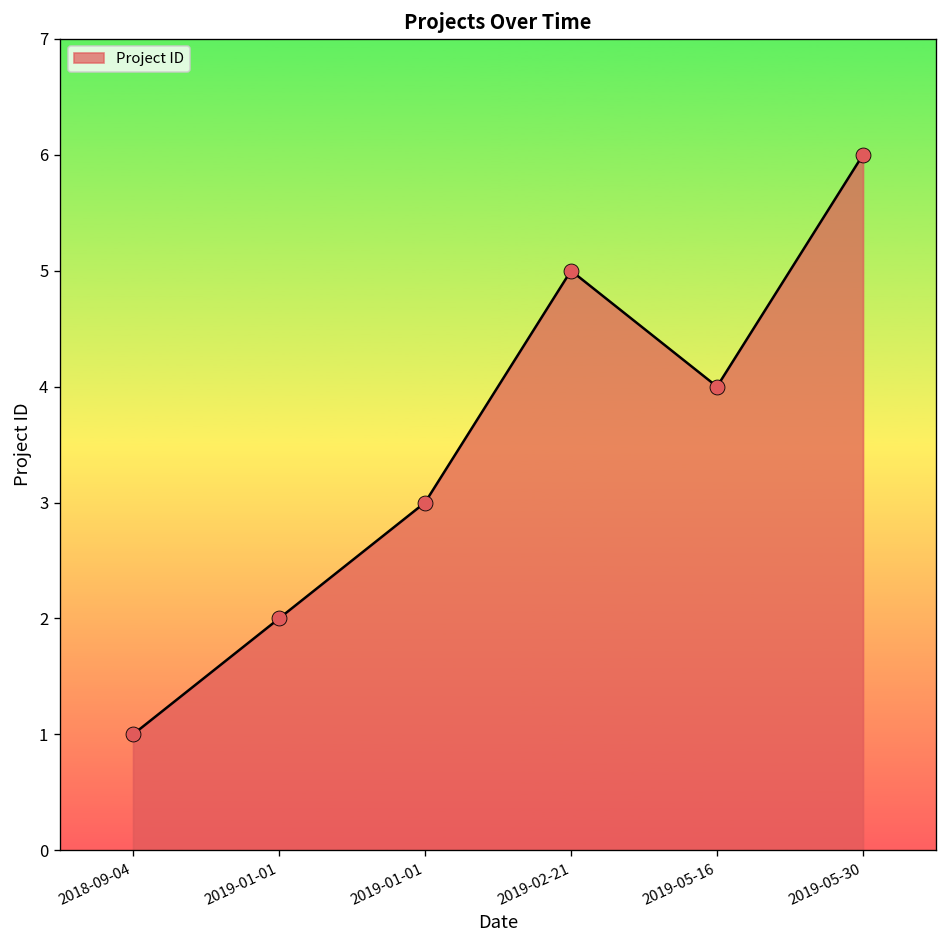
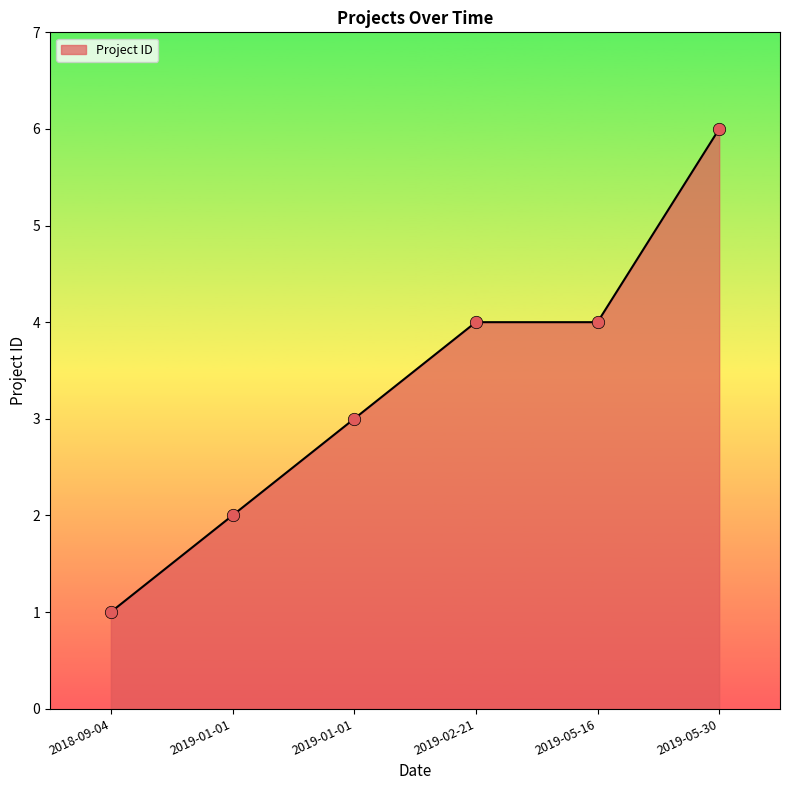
2019-02-21: 5 -> 4
